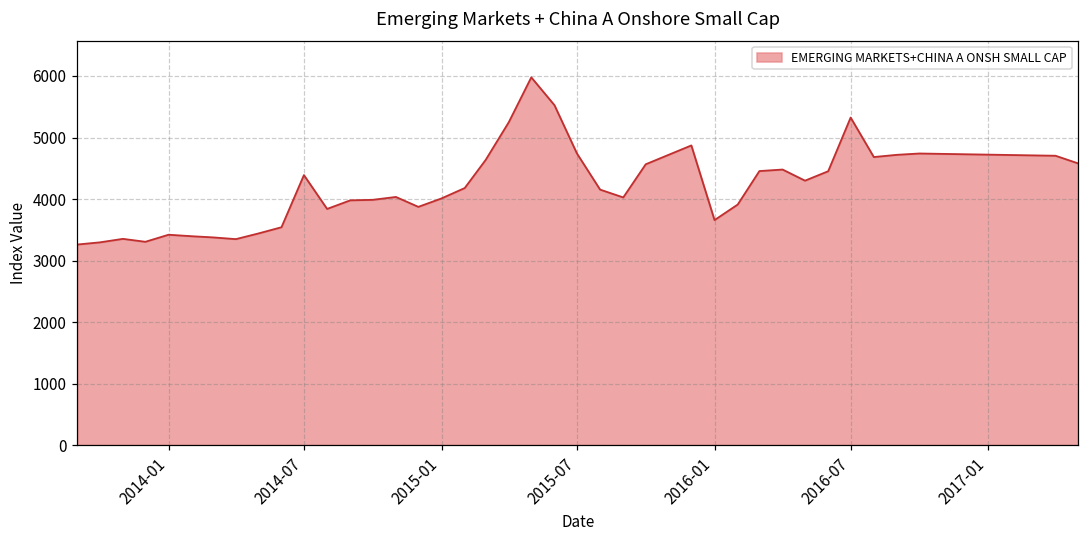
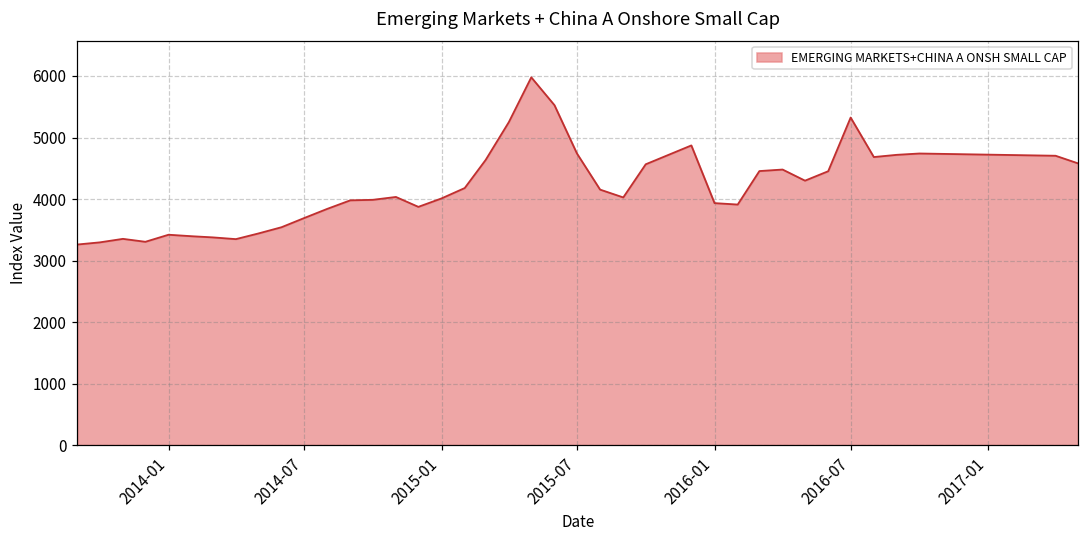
2014-07: 4400 -> 3700
2016-01: 3700 -> 3900
